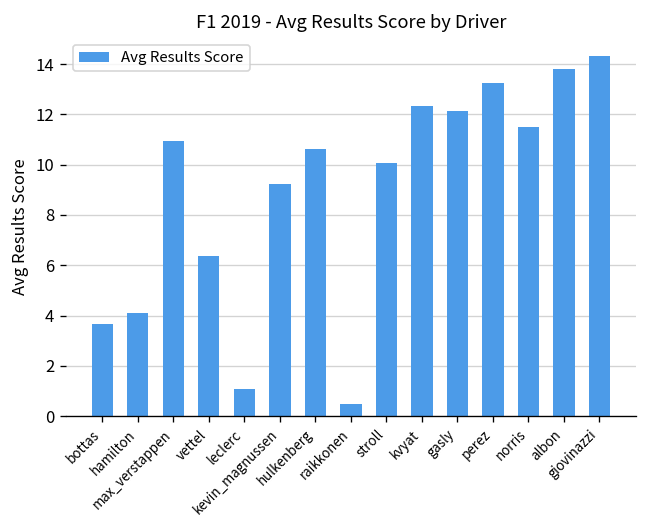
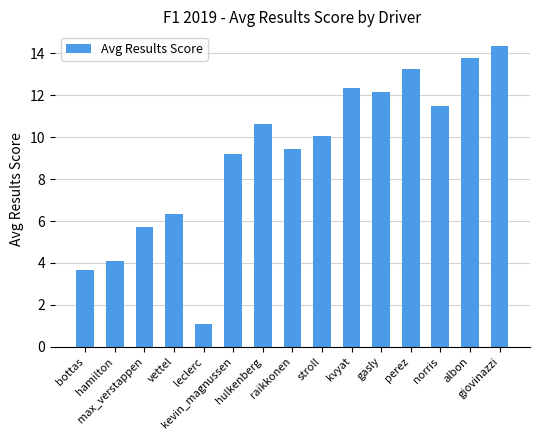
max_verstappen: 11.0 -> 5.7
raikkonen: 0.5 -> 9.5
